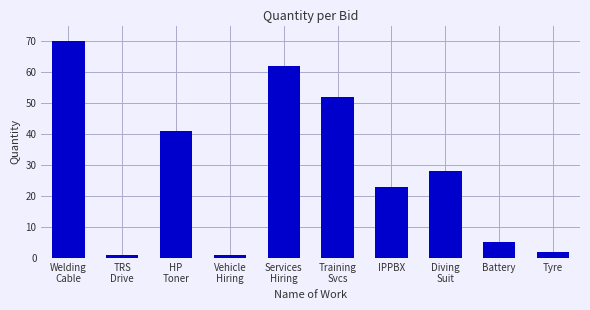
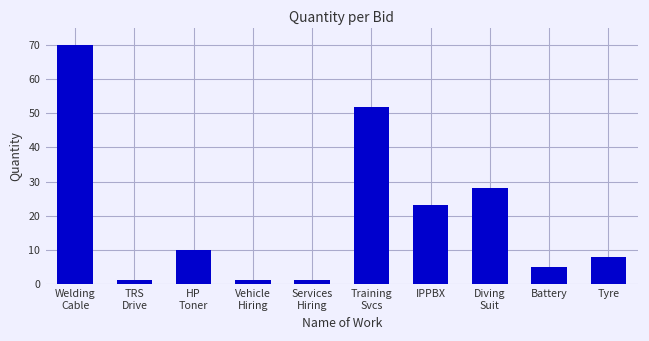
HP Toner: 41 -> 10
Services Hiring: 62 -> 1
Tyre: 2 -> 8
